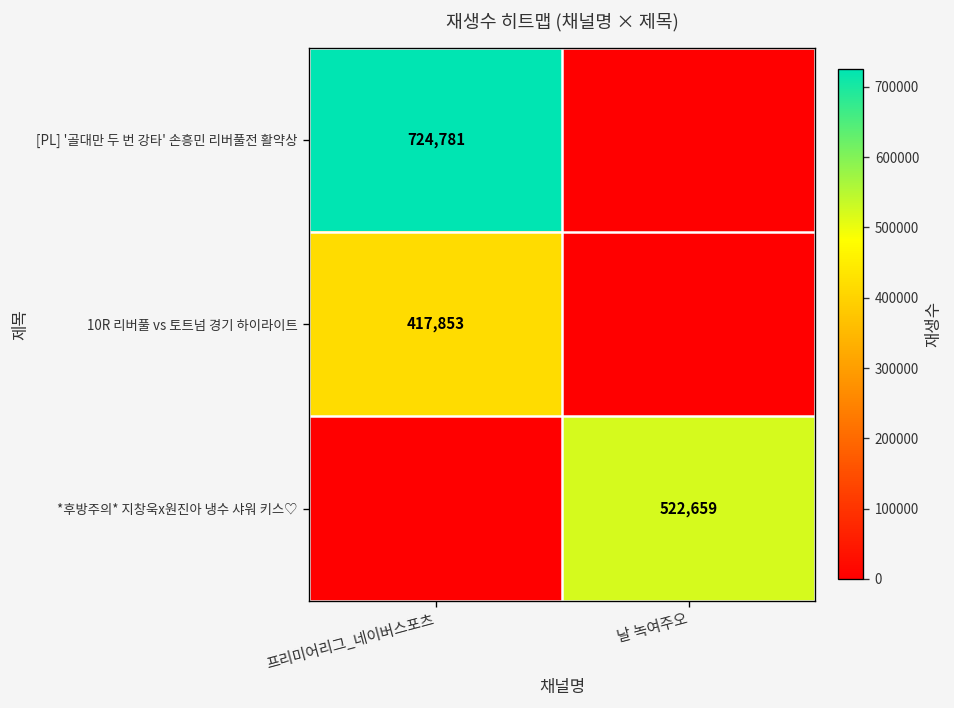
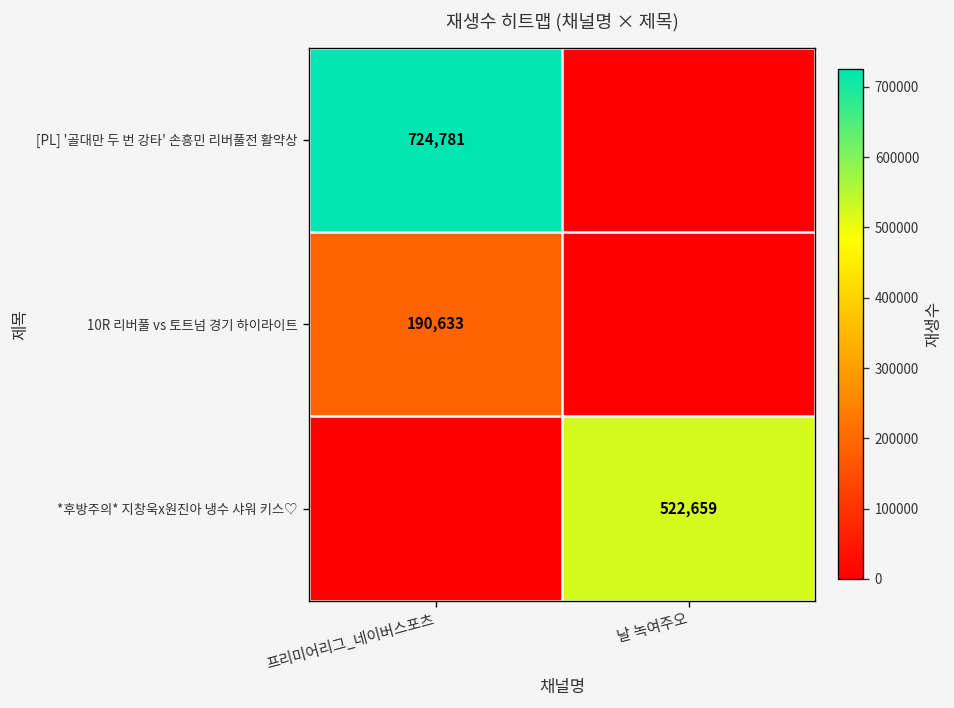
10R 리버풀 vs 토트넘 경기 하이라이트, 프리미어리그_네이버스포츠: 417,853 -> 190,633
